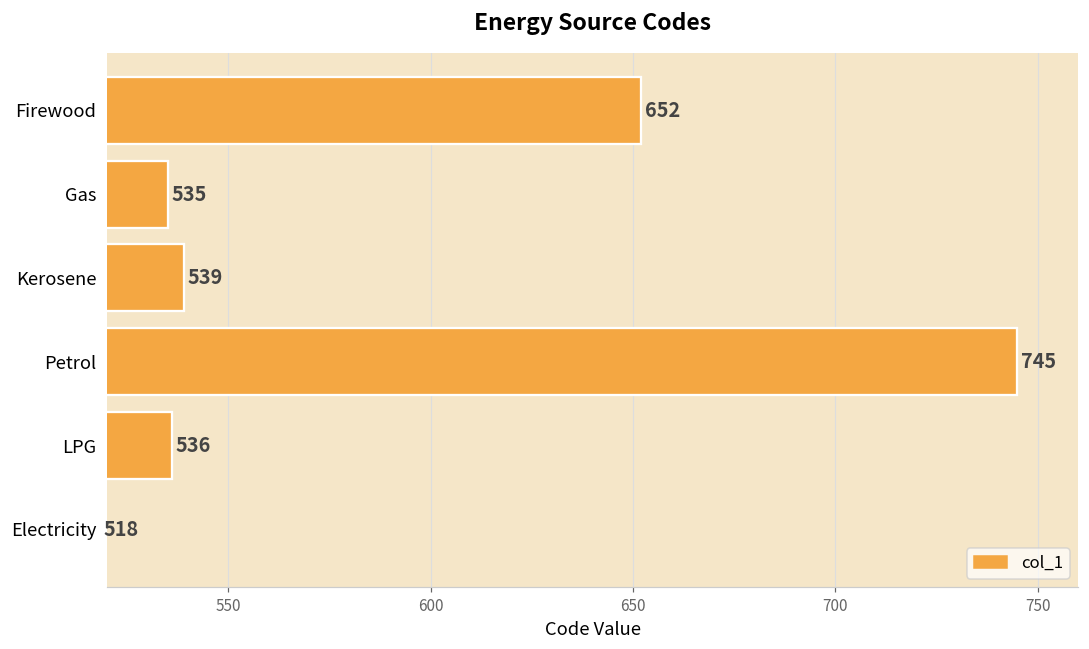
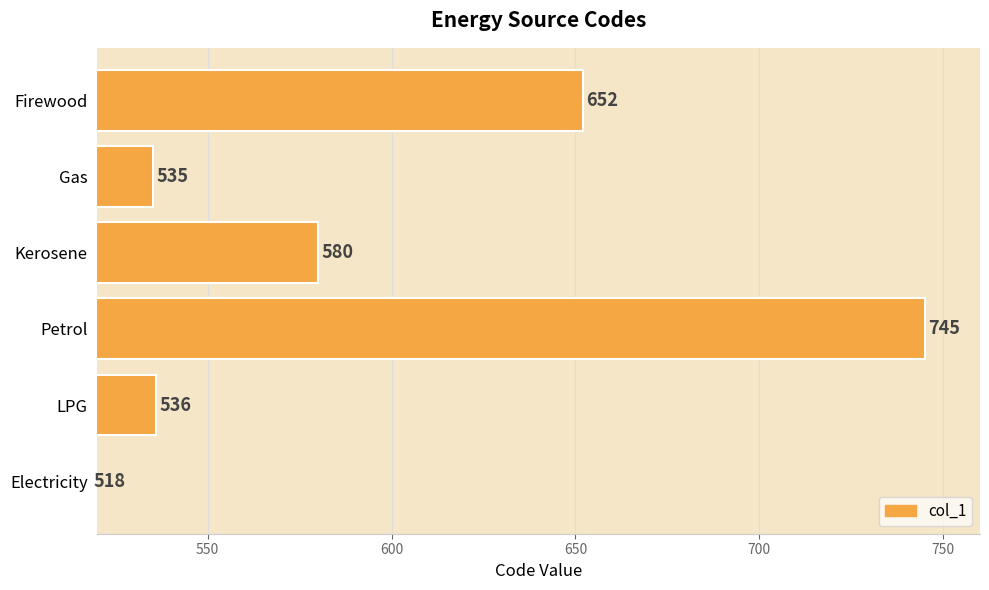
Kerosene: 539 -> 580
